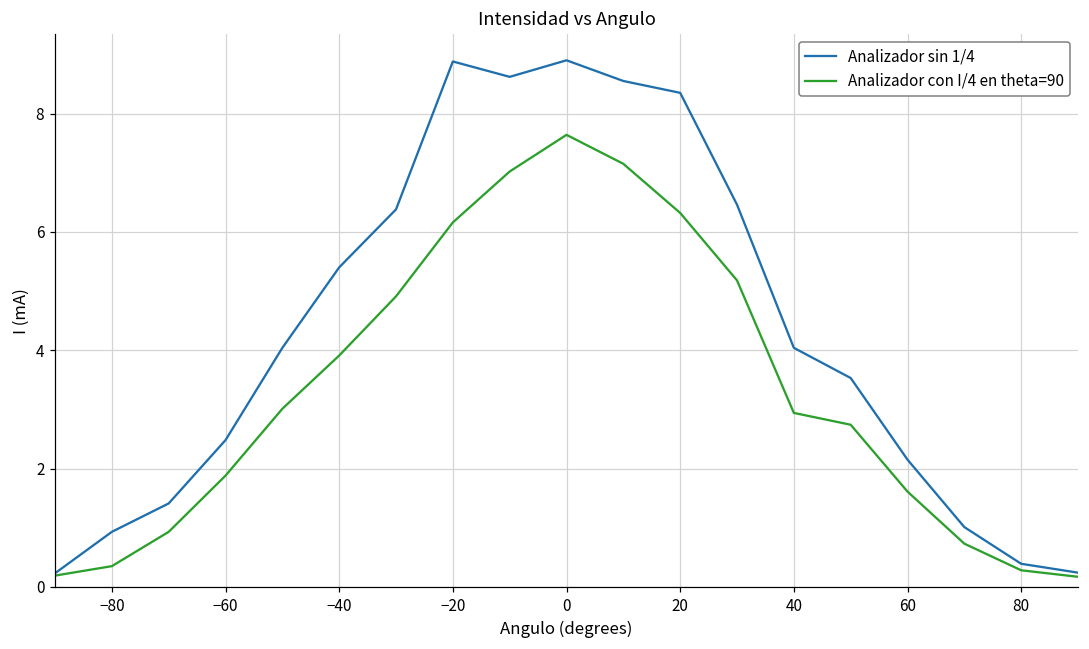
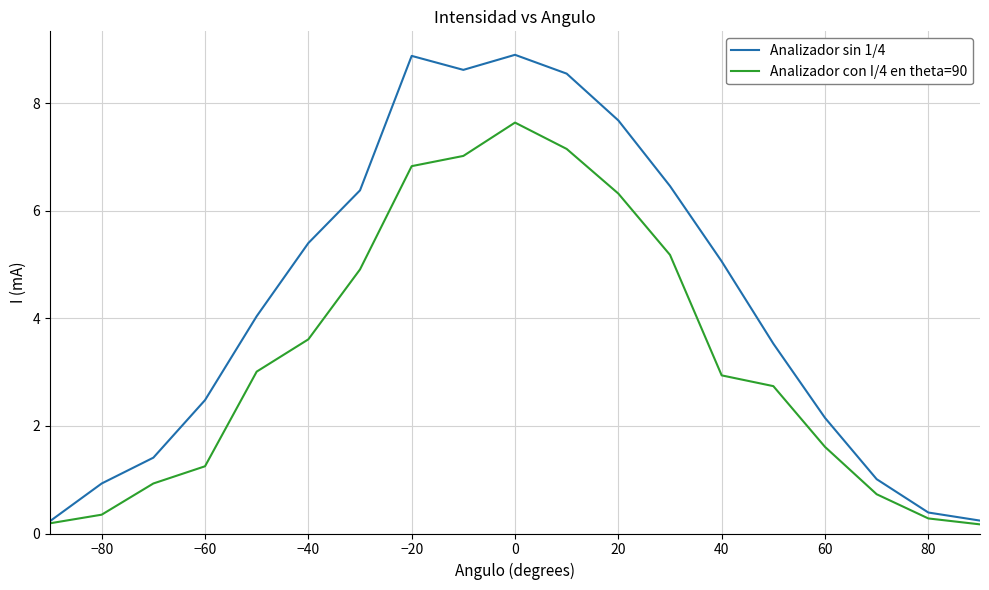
Analizador con I/4 en theta=90, −60: 1.9 -> 1.3
Analizador con I/4 en theta=90, −40: 3.9 -> 3.6
Analizador con I/4 en theta=90, −20: 6.2 -> 6.8
Analizador sin 1/4, 20: 8.4 -> 7.7
Analizador sin 1/4, 40: 4.0 -> 5.1
